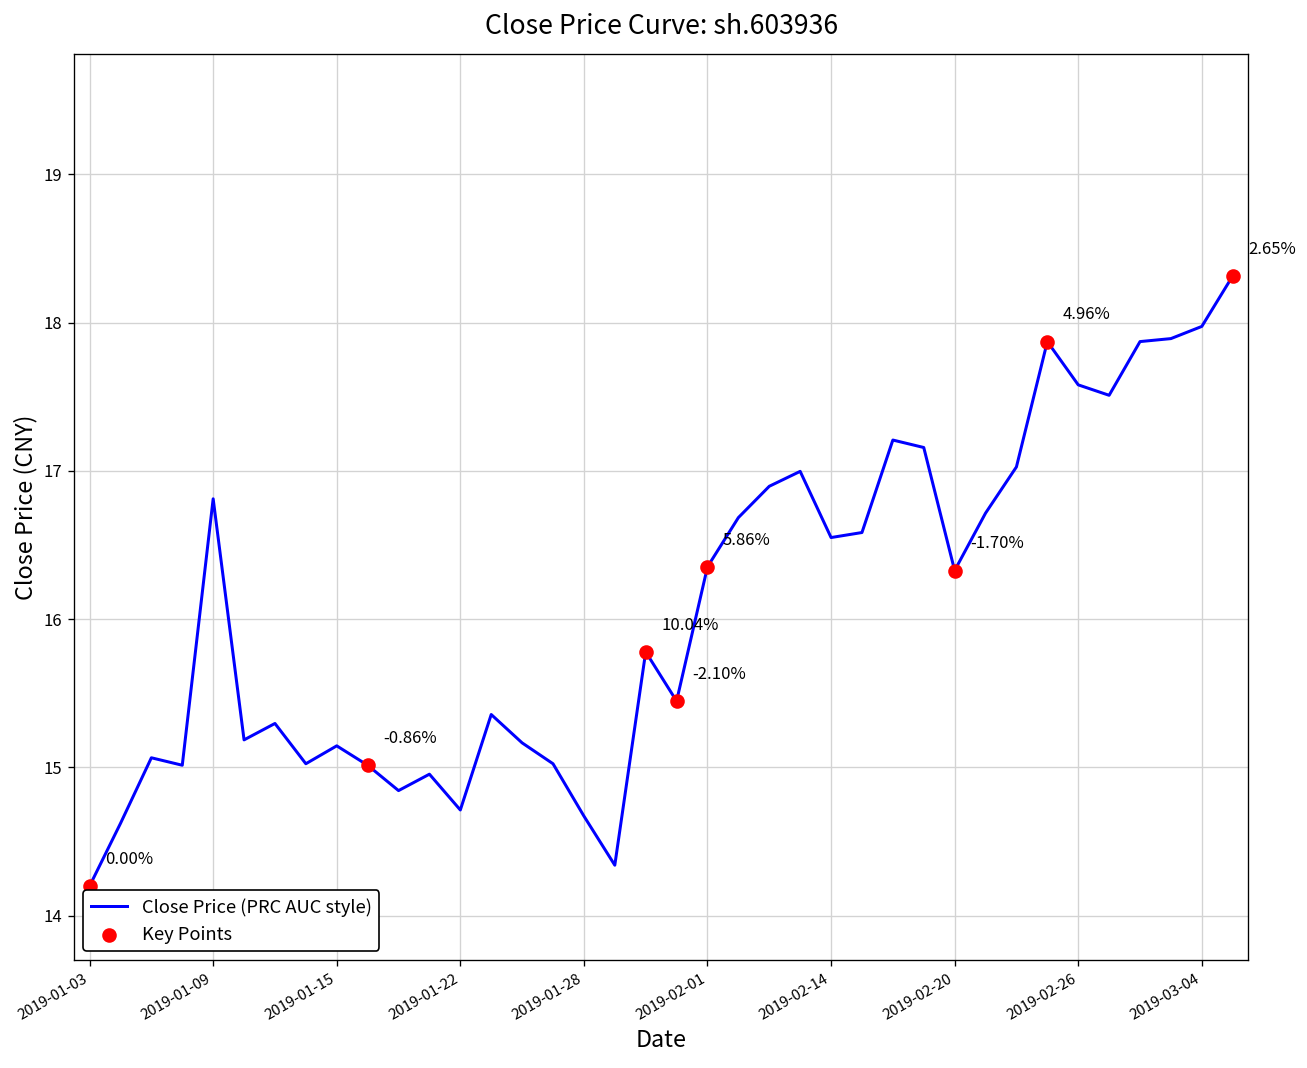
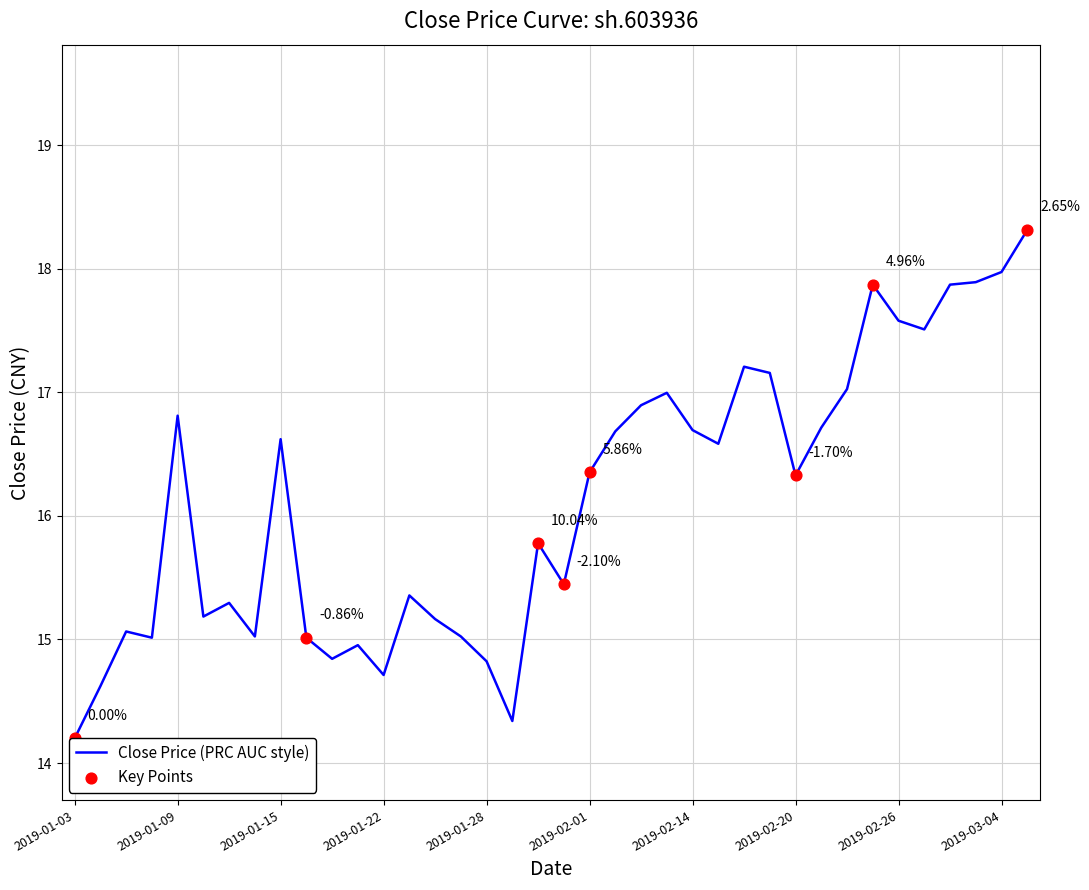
Close Price (PRC AUC style), 2019-01-15: 15.15 -> 16.62
Close Price (PRC AUC style), 2019-01-28: 14.67 -> 14.82
Close Price (PRC AUC style), 2019-02-14: 16.55 -> 16.69
